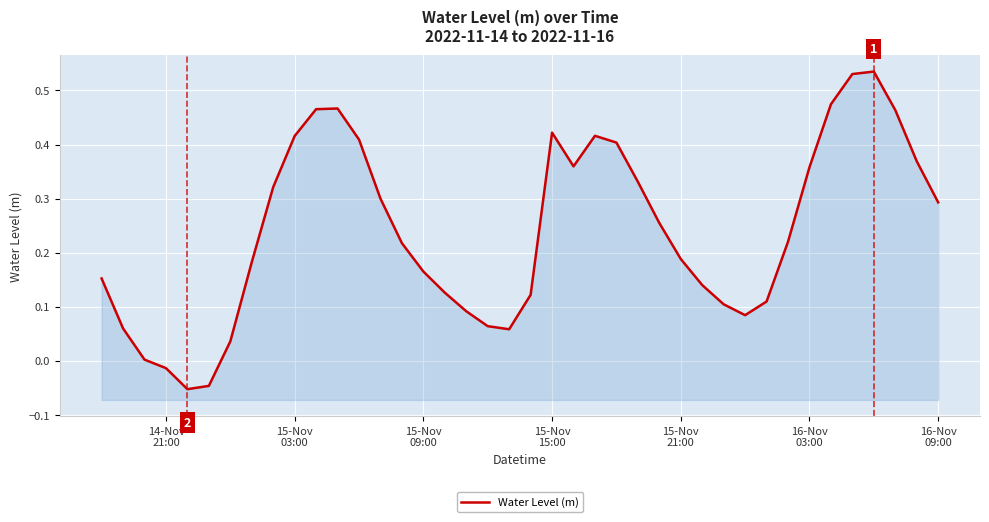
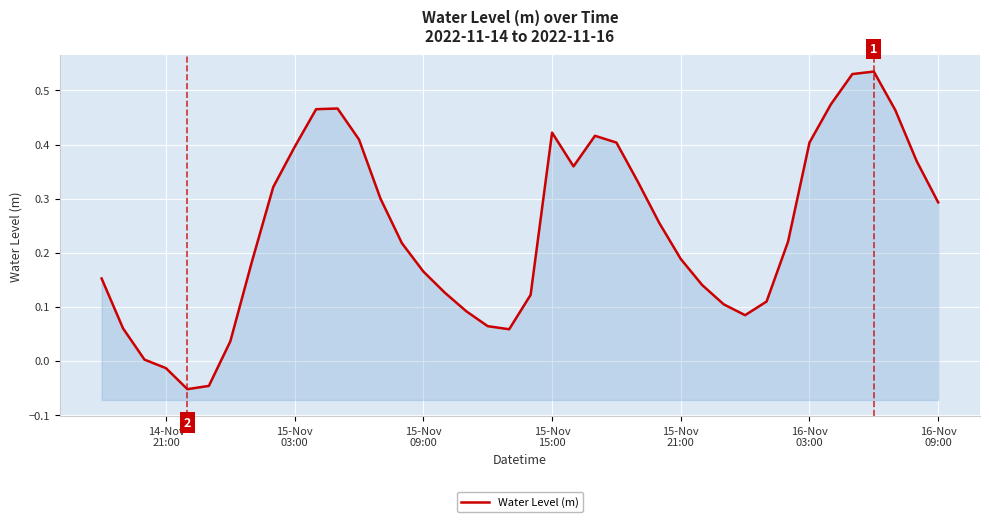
15-Nov 03:00: 0.42 -> 0.40
16-Nov 03:00: 0.36 -> 0.40
